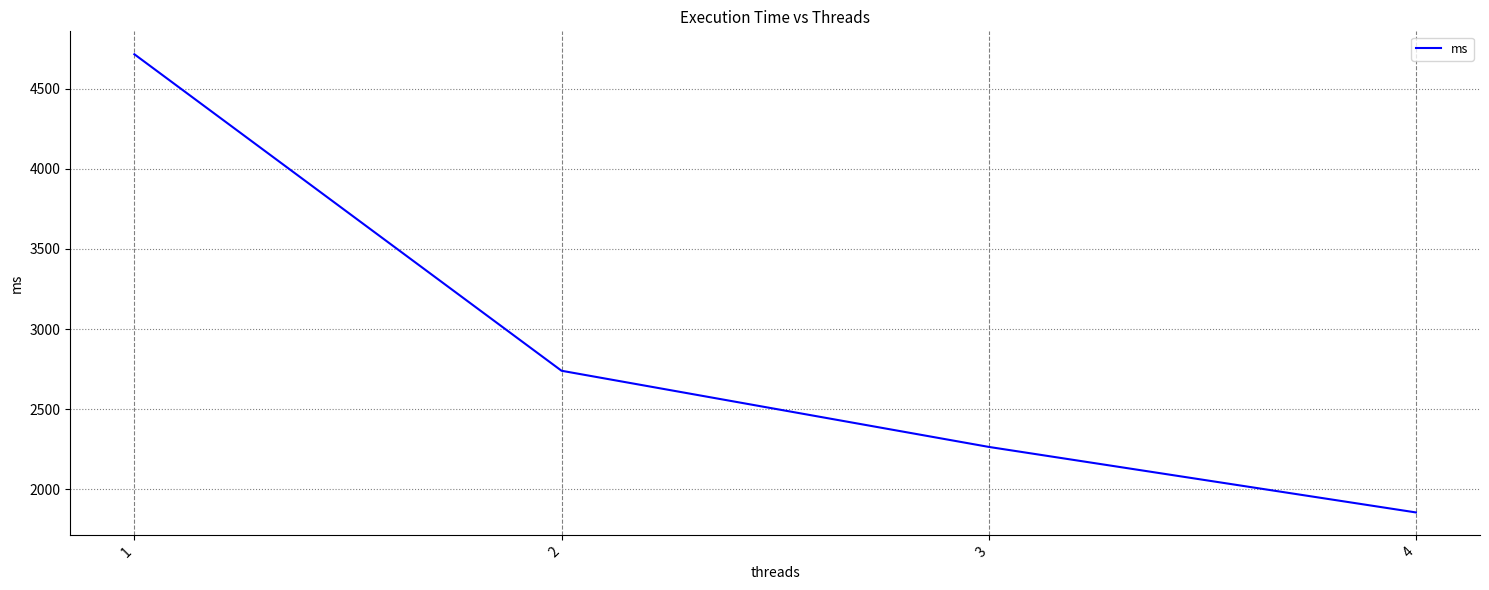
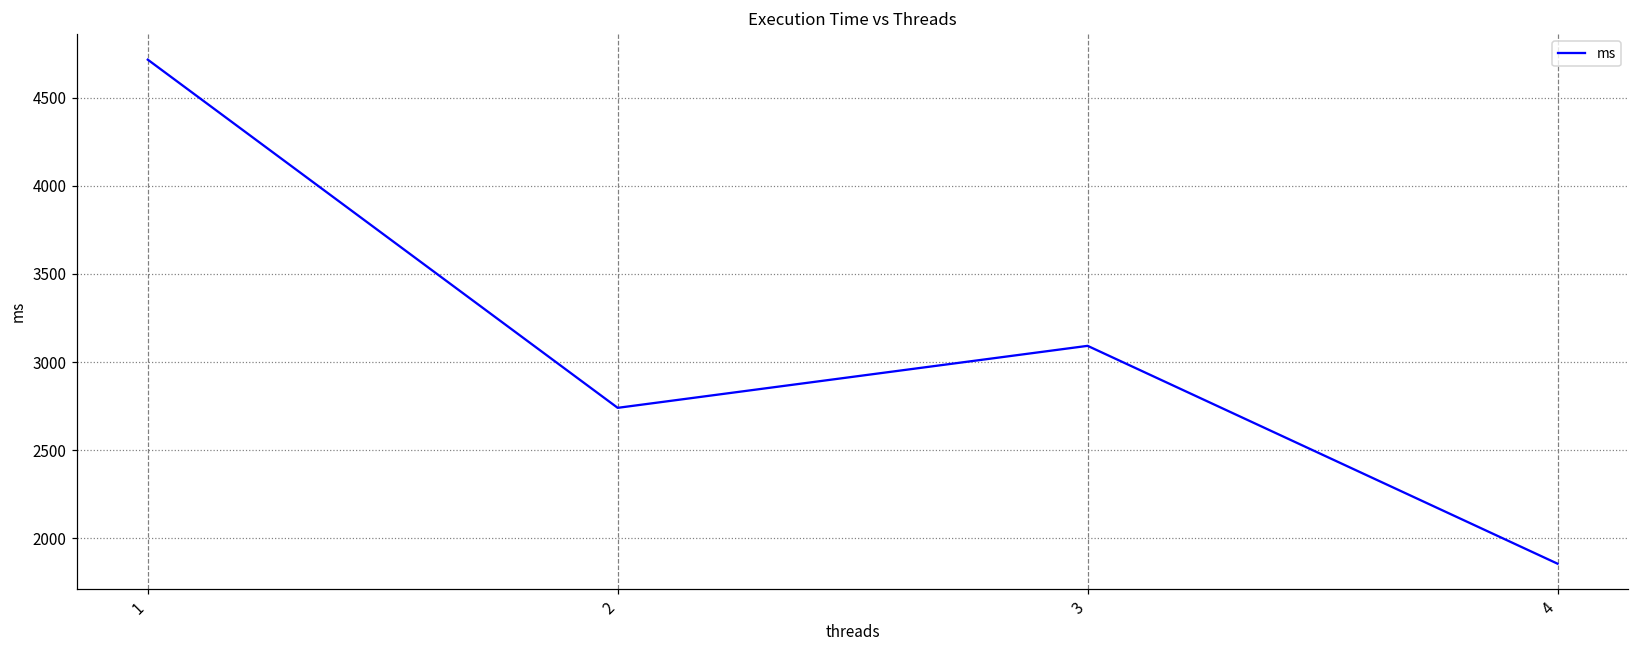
3: 2260 -> 3090
